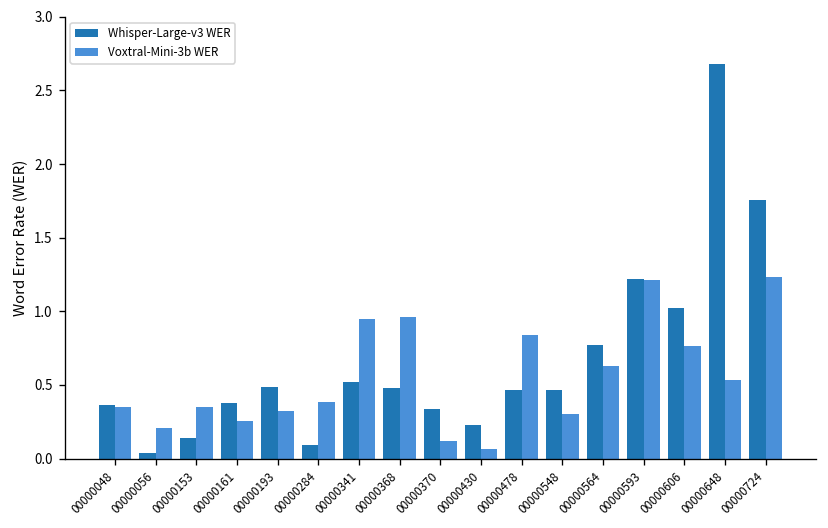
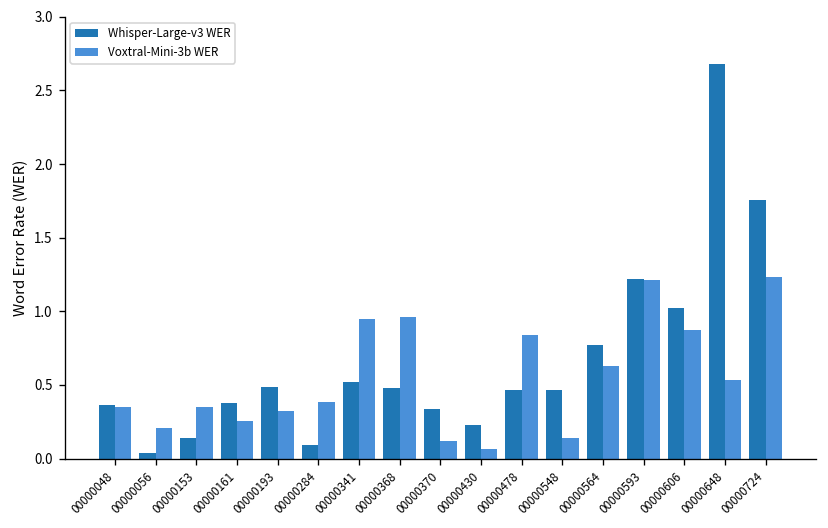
Voxtral-Mini-3b WER, 00000548: 0.30 -> 0.14
Voxtral-Mini-3b WER, 00000606: 0.76 -> 0.87
